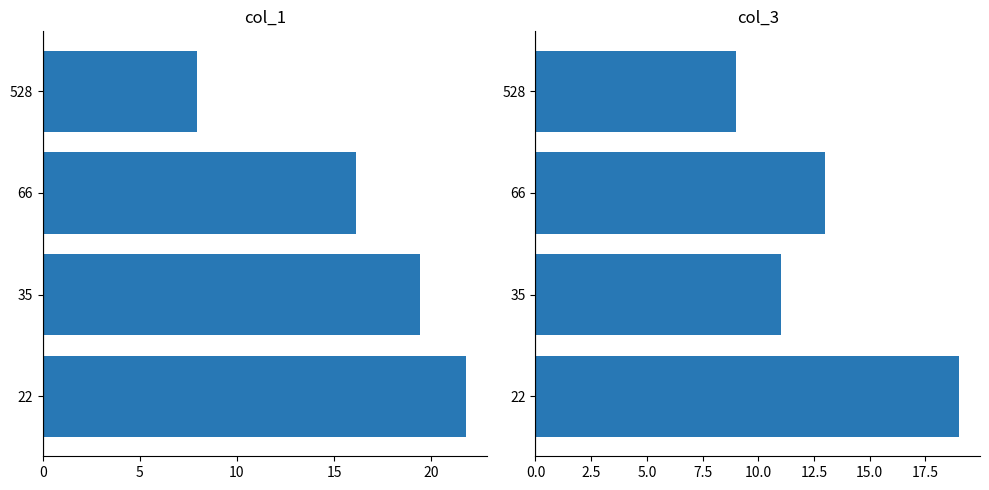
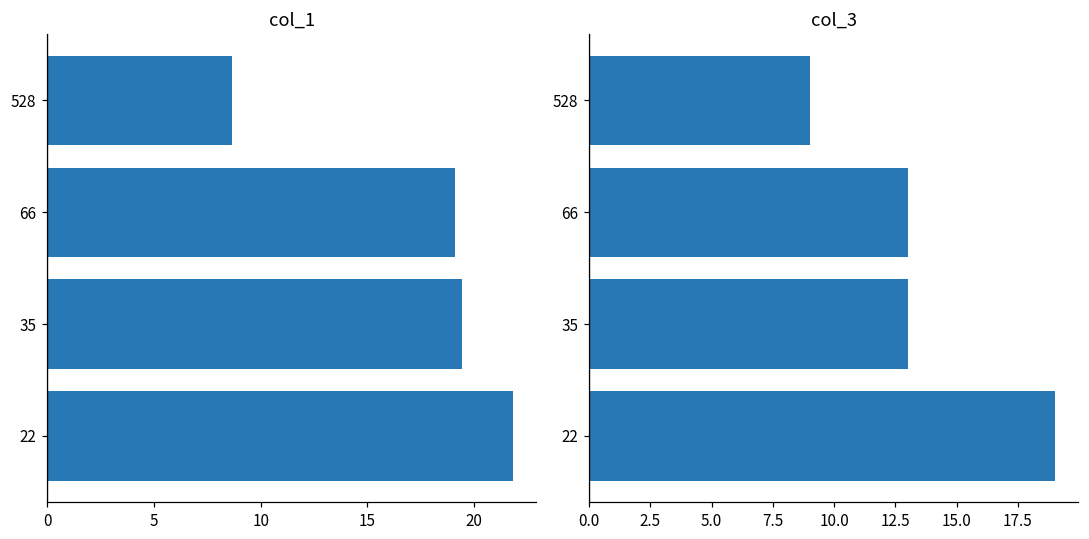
col_1, 528: 8.0 -> 8.7
col_1, 66: 16.1 -> 19.1
col_3, 35: 11 -> 13
